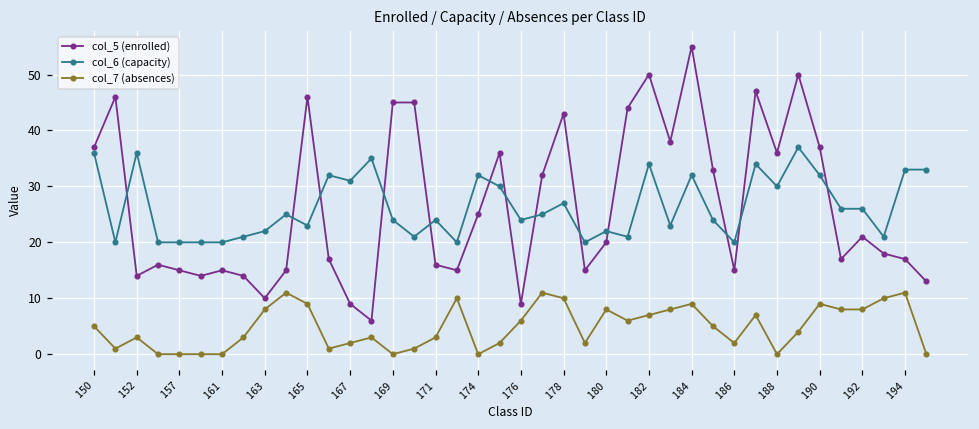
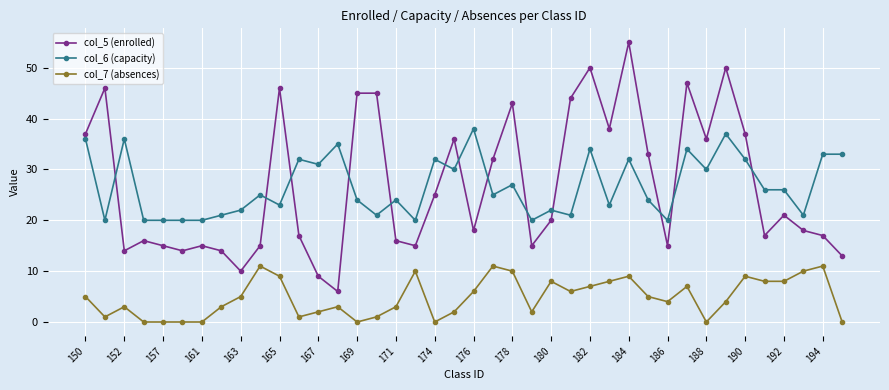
col_7 (absences), 163: 8 -> 5
col_5 (enrolled), 176: 9 -> 18
col_6 (capacity), 176: 24 -> 38
col_7 (absences), 186: 2 -> 4
